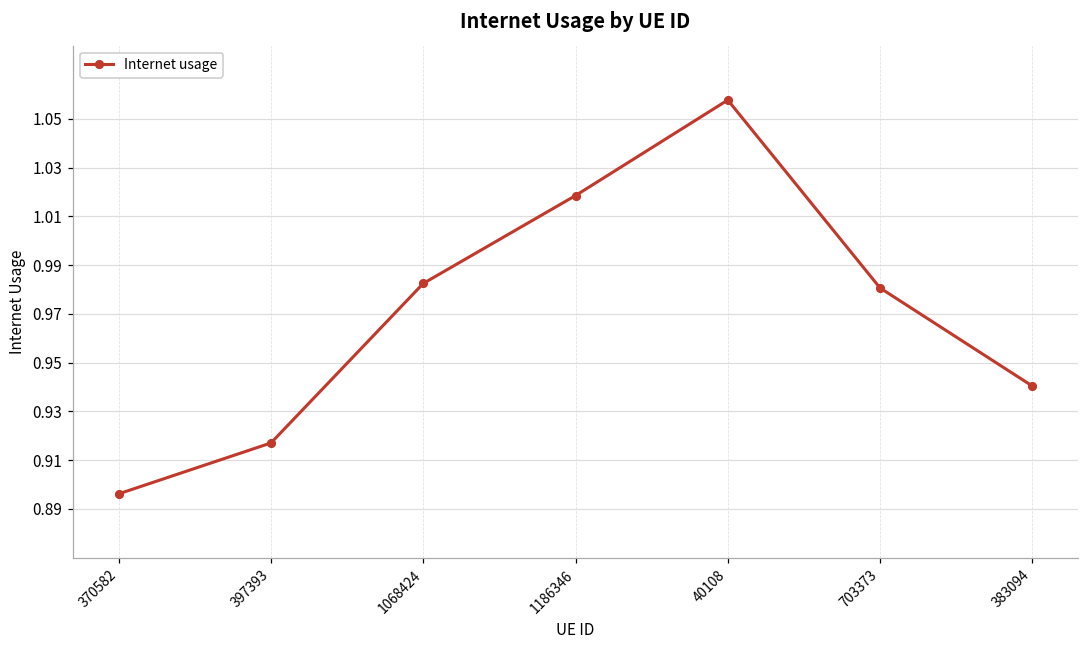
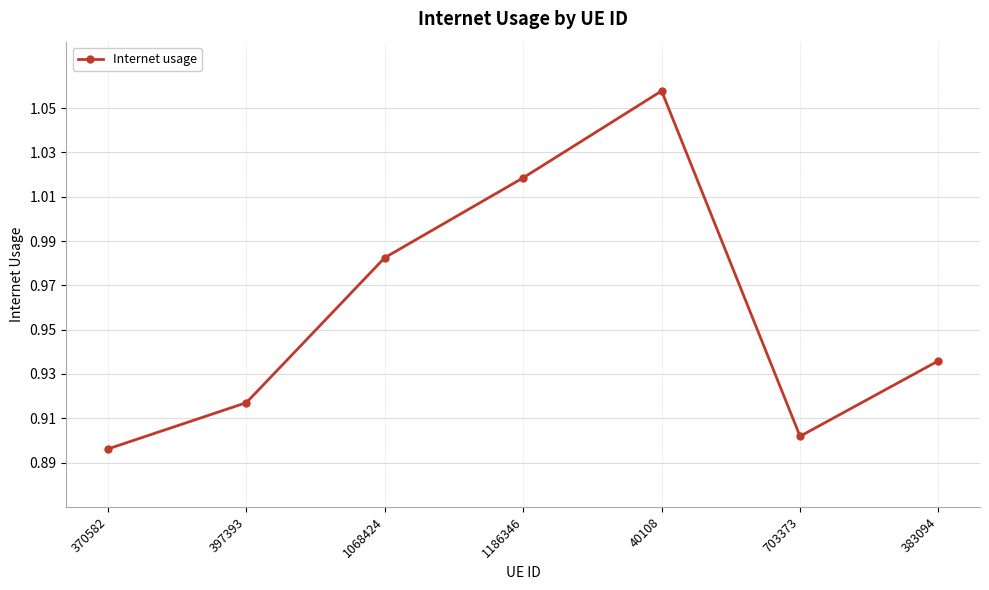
703373: 0.981 -> 0.902
383094: 0.940 -> 0.936
